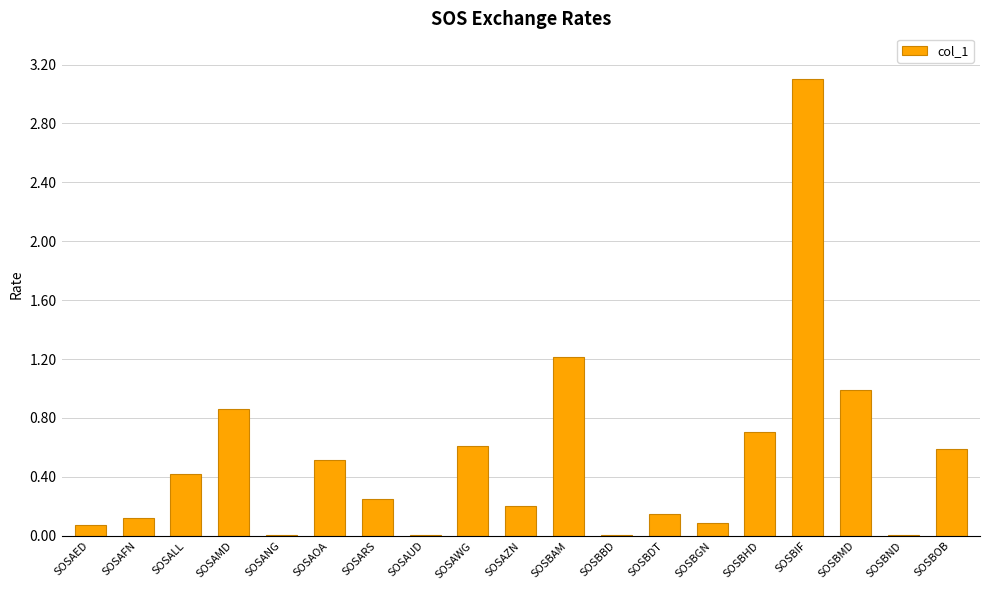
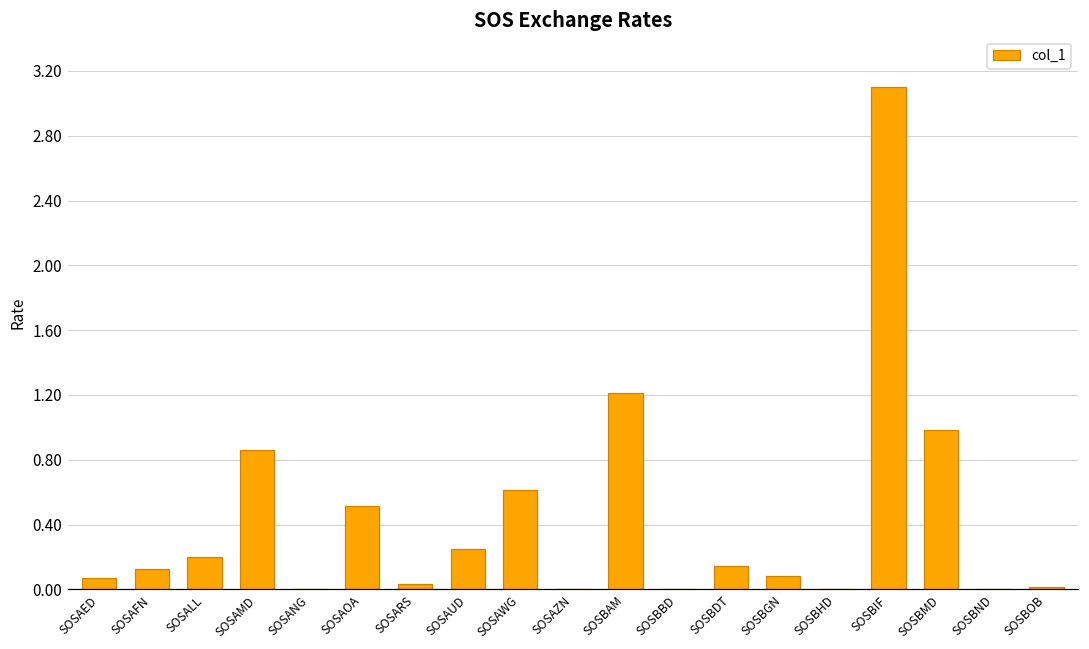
SOSALL: 0.42 -> 0.20
SOSARS: 0.25 -> 0.03
SOSAUD: 0.00 -> 0.25
SOSAZN: 0.21 -> 0.00
SOSBHD: 0.71 -> 0.00
SOSBOB: 0.59 -> 0.01
